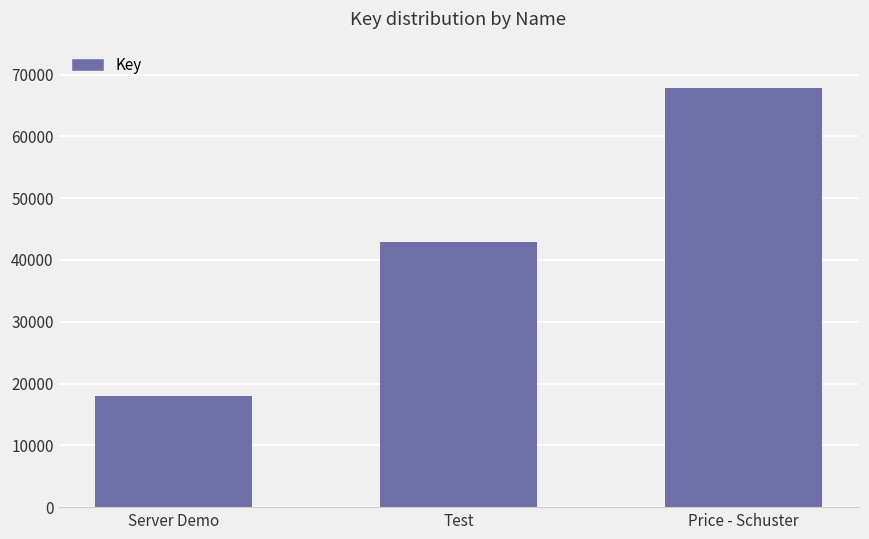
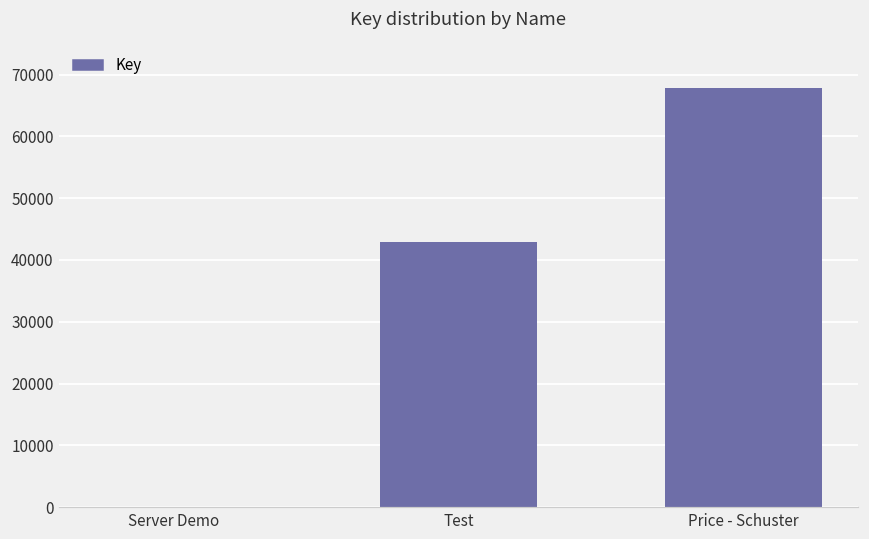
Server Demo: 18000 -> 0
